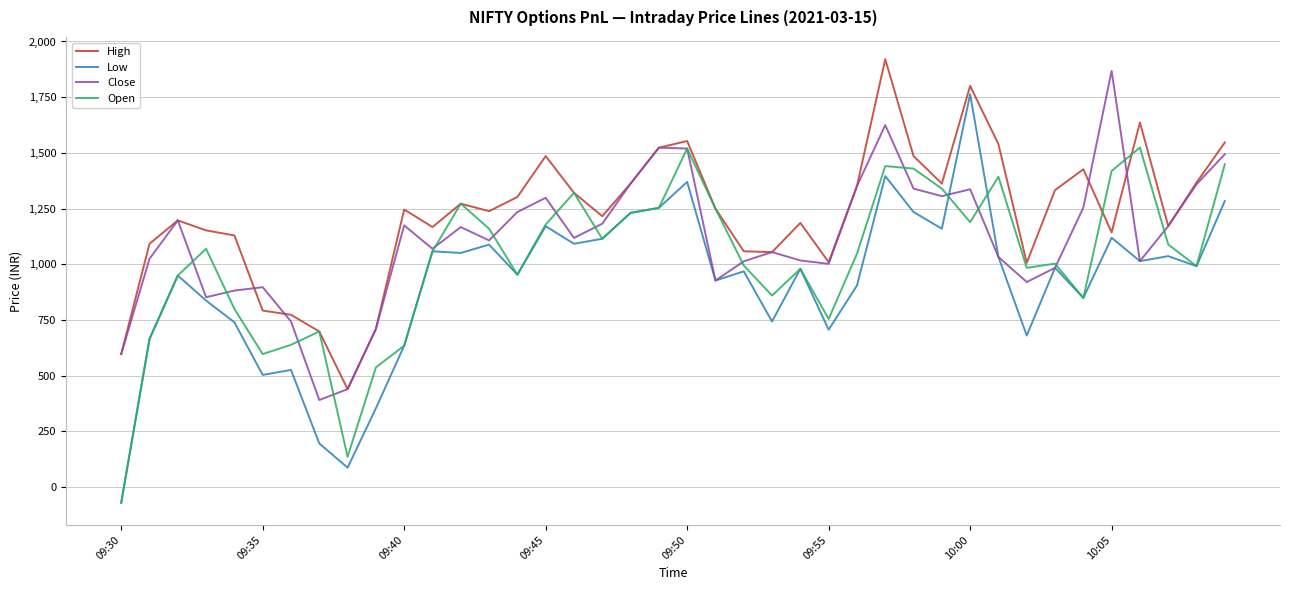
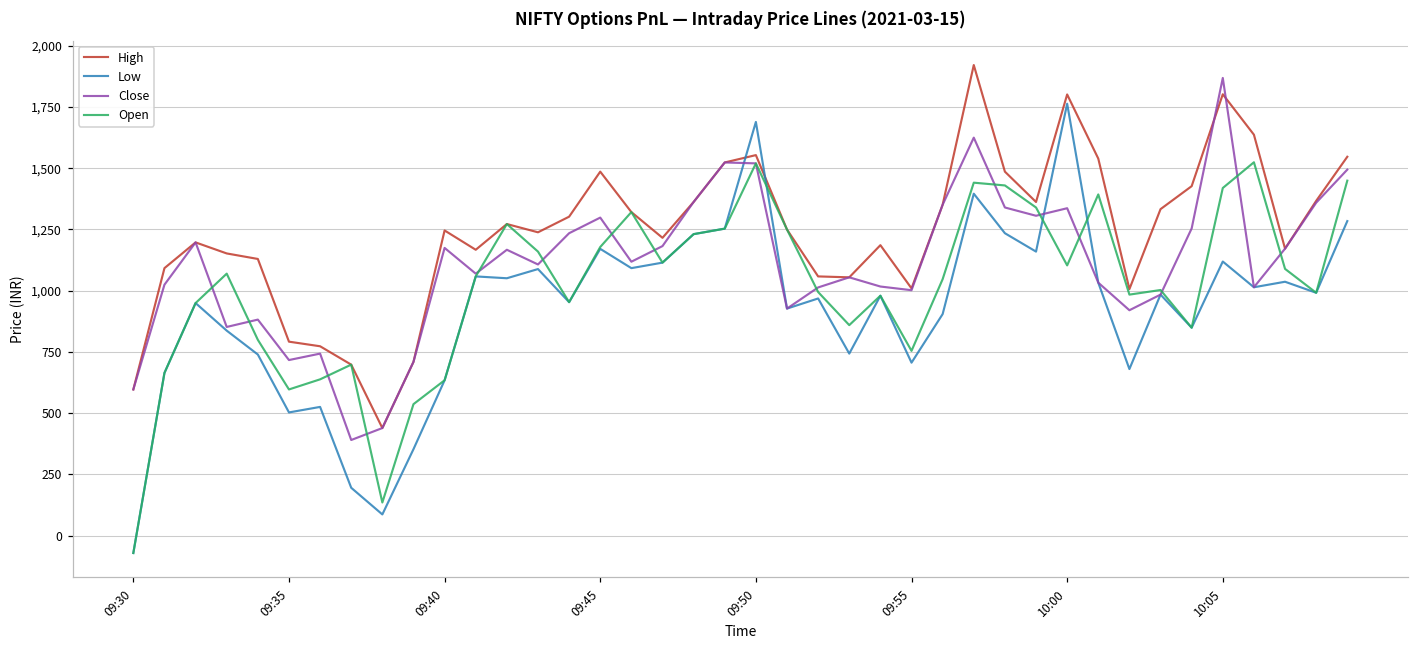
Close, 09:35: 900 -> 720
Low, 09:50: 1,370 -> 1,690
Open, 10:00: 1,190 -> 1,100
High, 10:05: 1,140 -> 1,800
